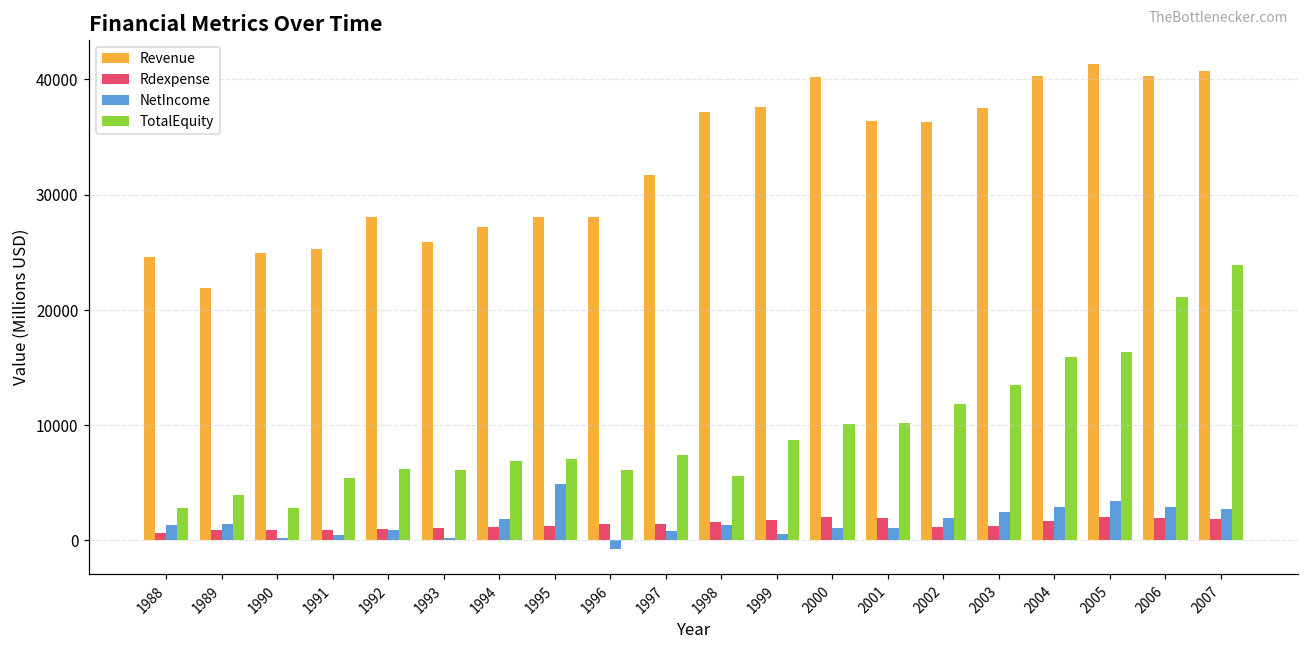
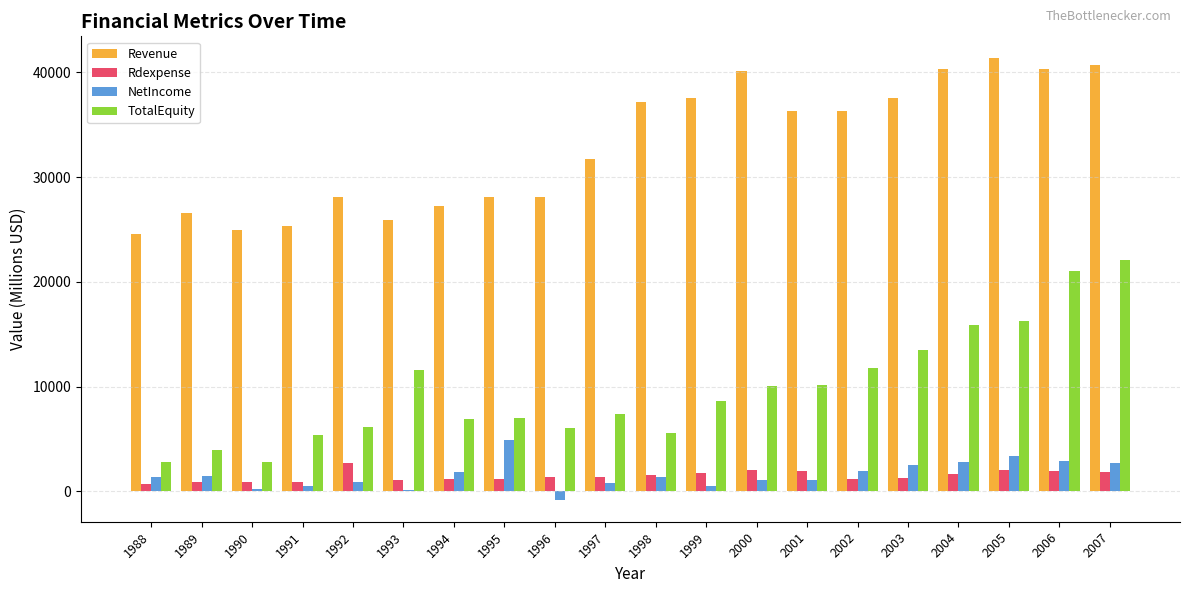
Revenue, 1989: 21900 -> 26600
Rdexpense, 1992: 900 -> 2700
TotalEquity, 1993: 6100 -> 11600
TotalEquity, 2007: 23900 -> 22100
